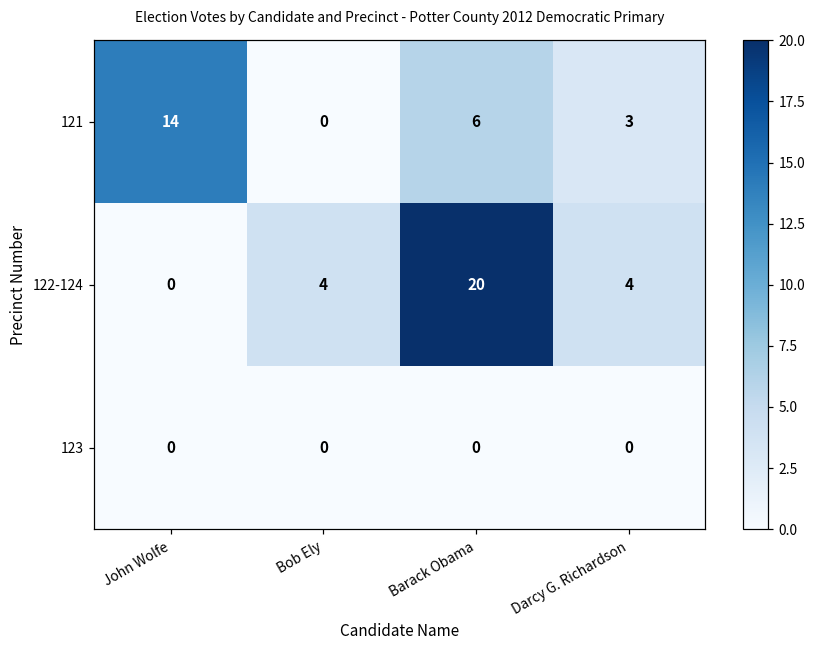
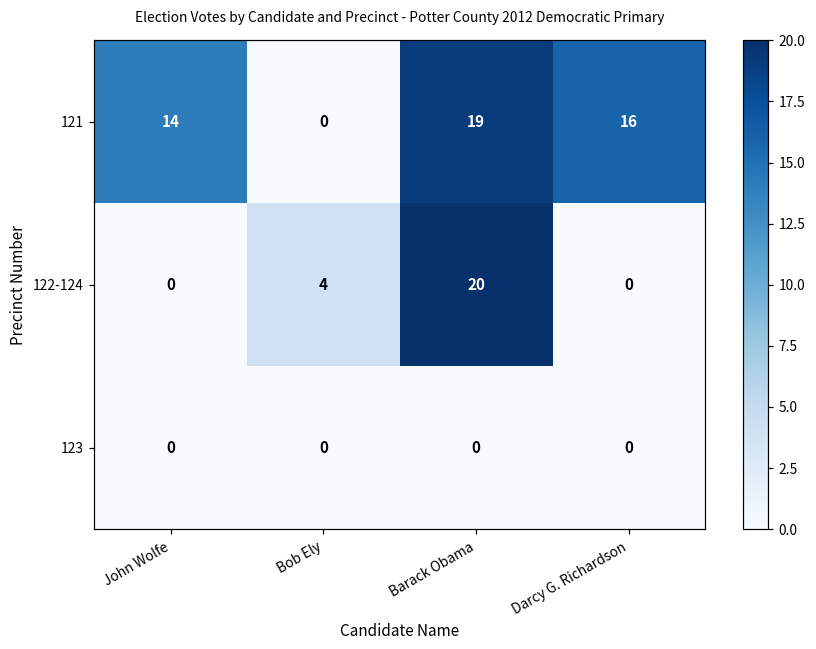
121, Barack Obama: 6 -> 19
121, Darcy G. Richardson: 3 -> 16
122-124, Darcy G. Richardson: 4 -> 0
